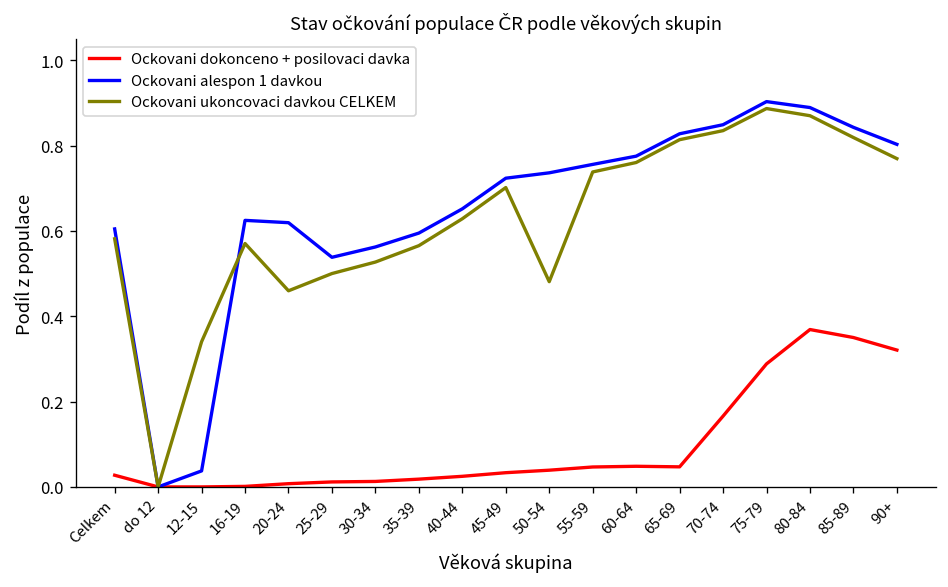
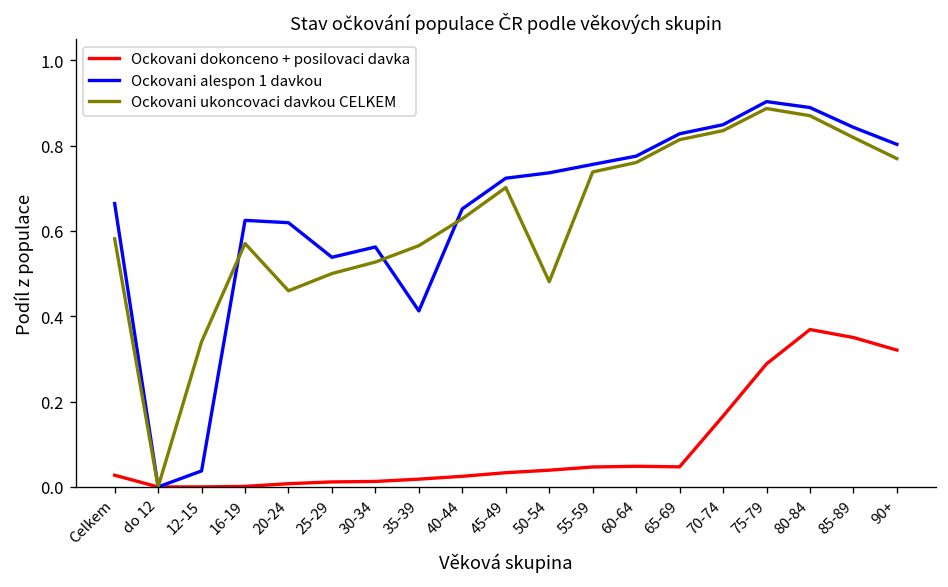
Ockovani alespon 1 davkou, Celkem: 0.60 -> 0.66
Ockovani alespon 1 davkou, 35-39: 0.60 -> 0.41
